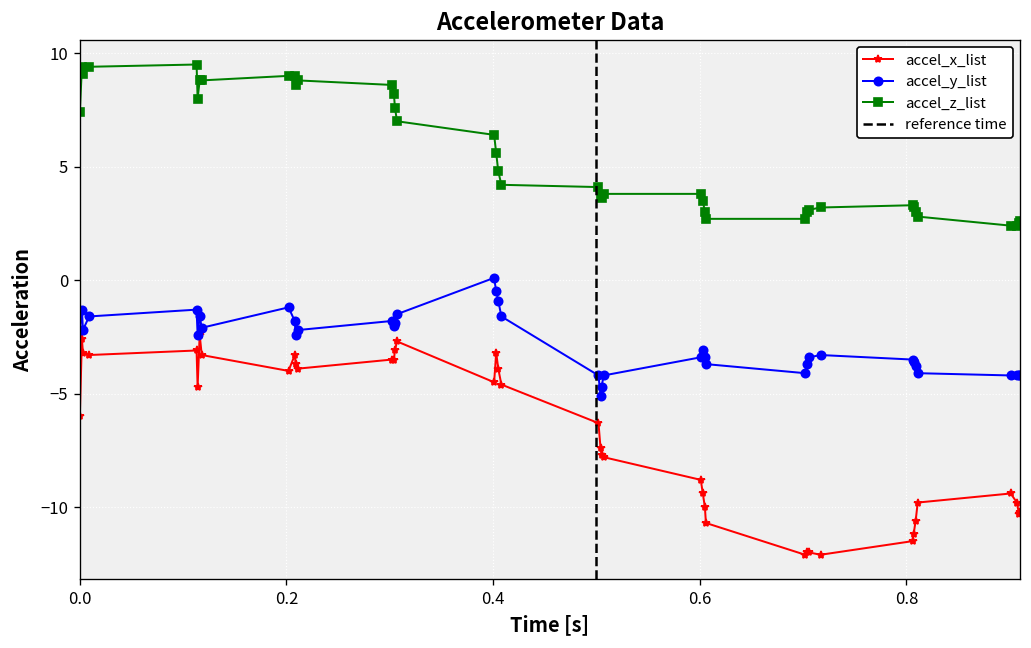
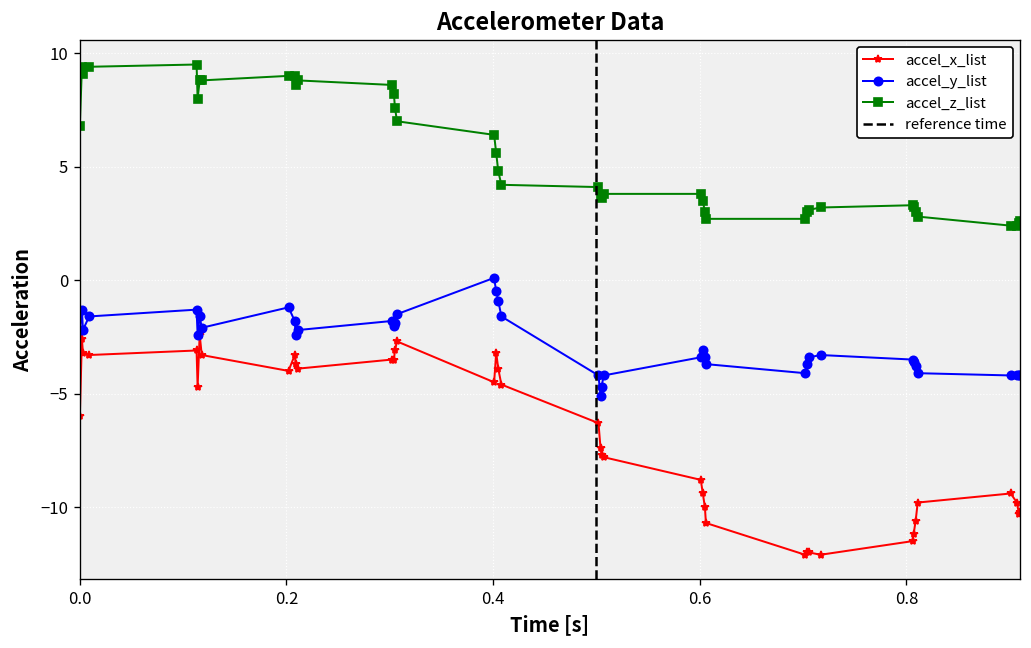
accel_z_list, 0.0: 7.4 -> 6.8
